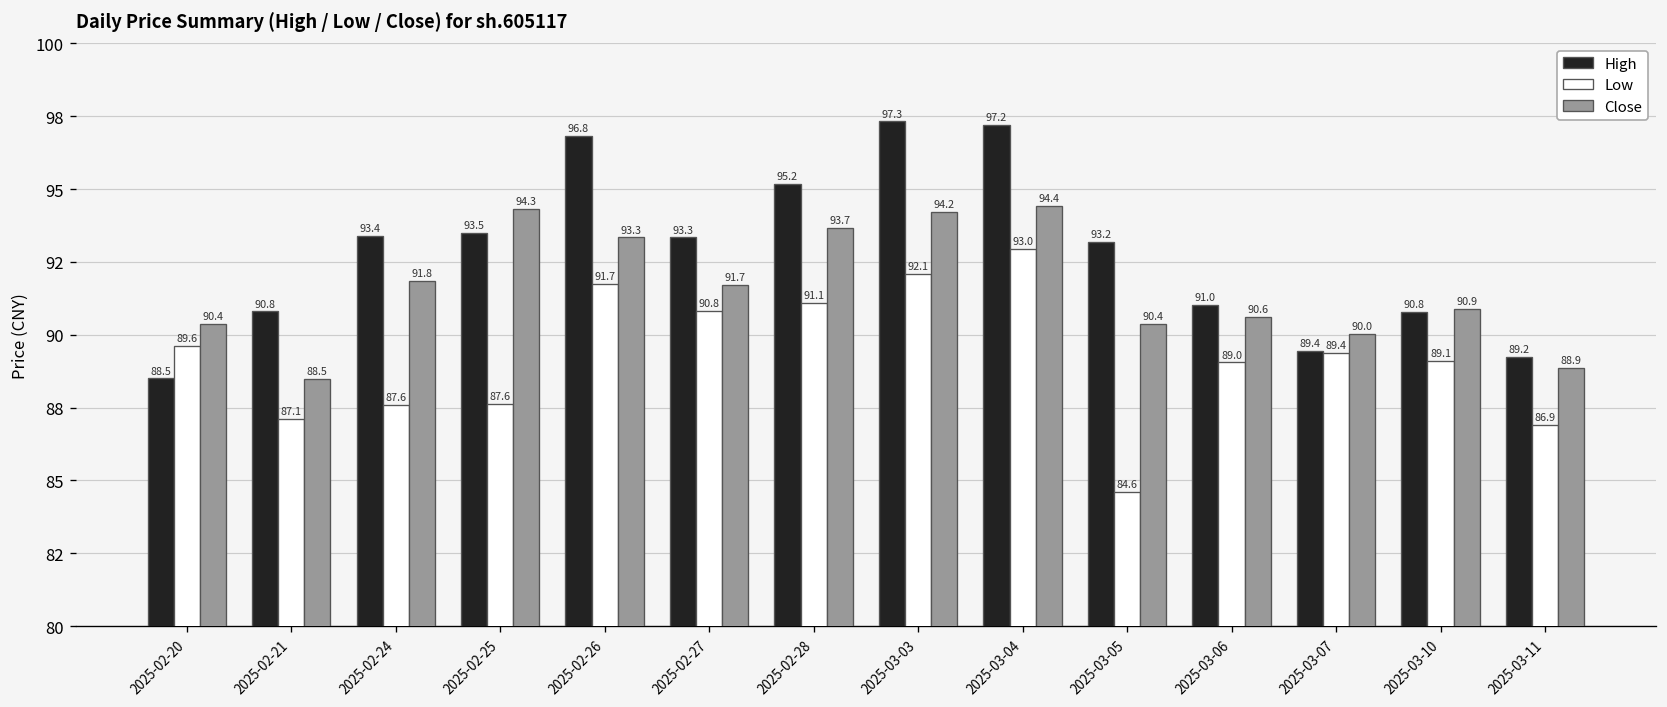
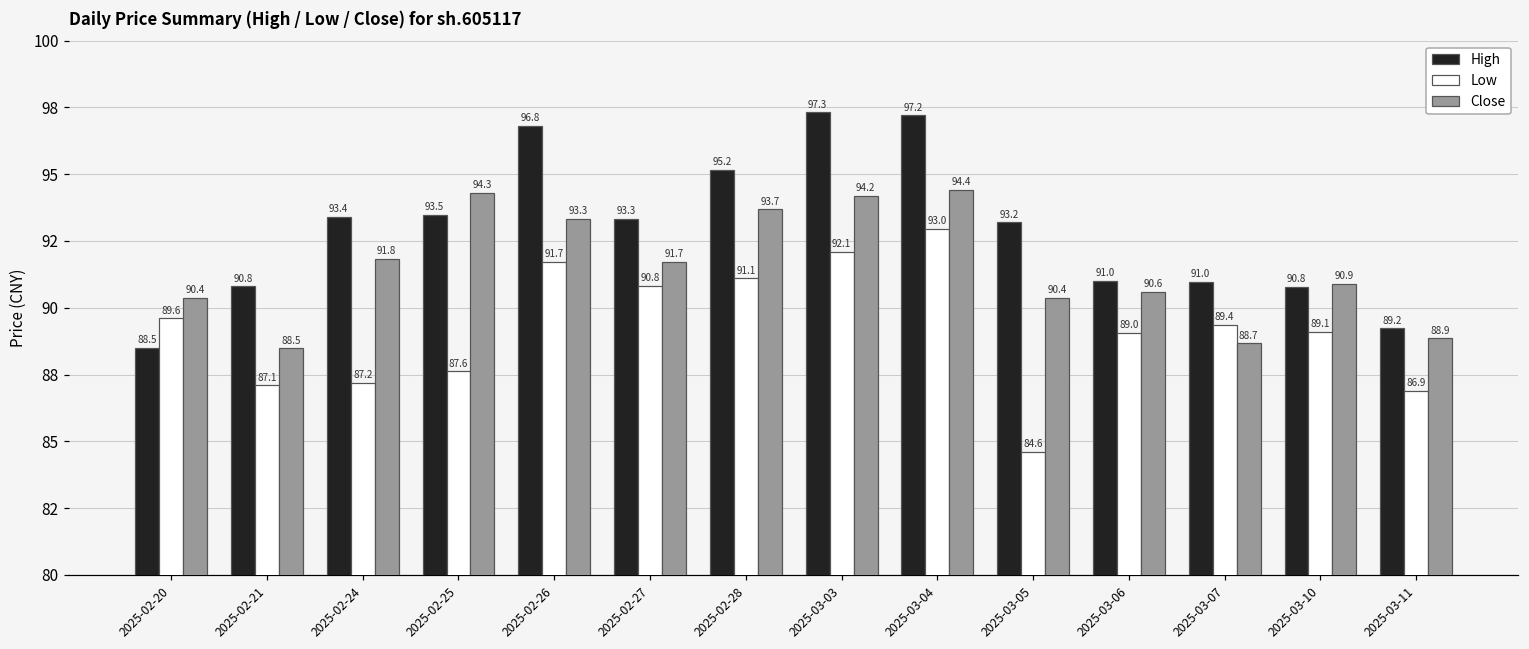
Low, 2025-02-24: 87.6 -> 87.2
High, 2025-03-07: 89.4 -> 91.0
Close, 2025-03-07: 90.0 -> 88.7
